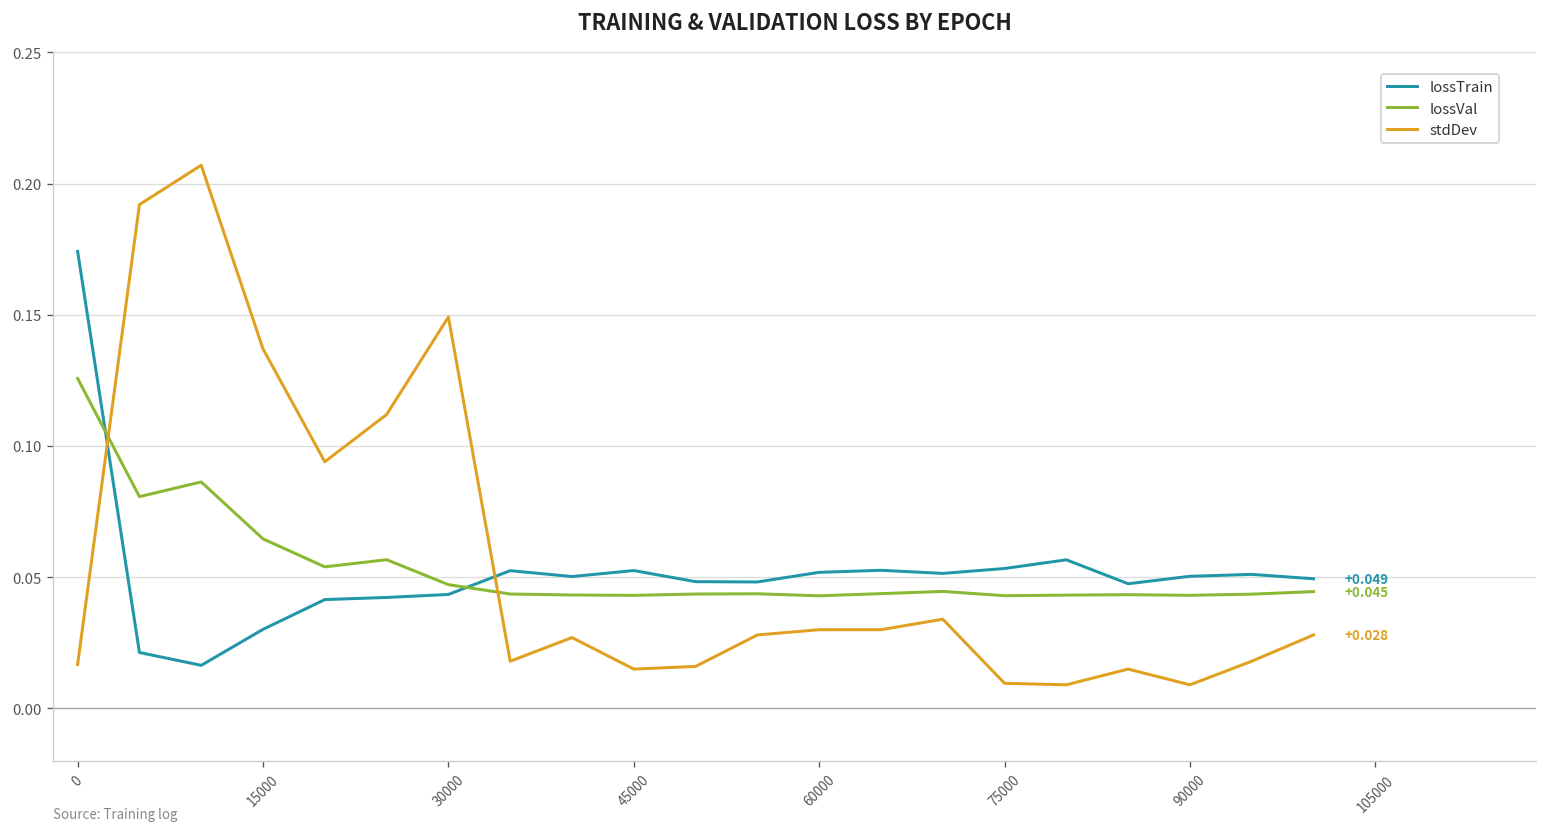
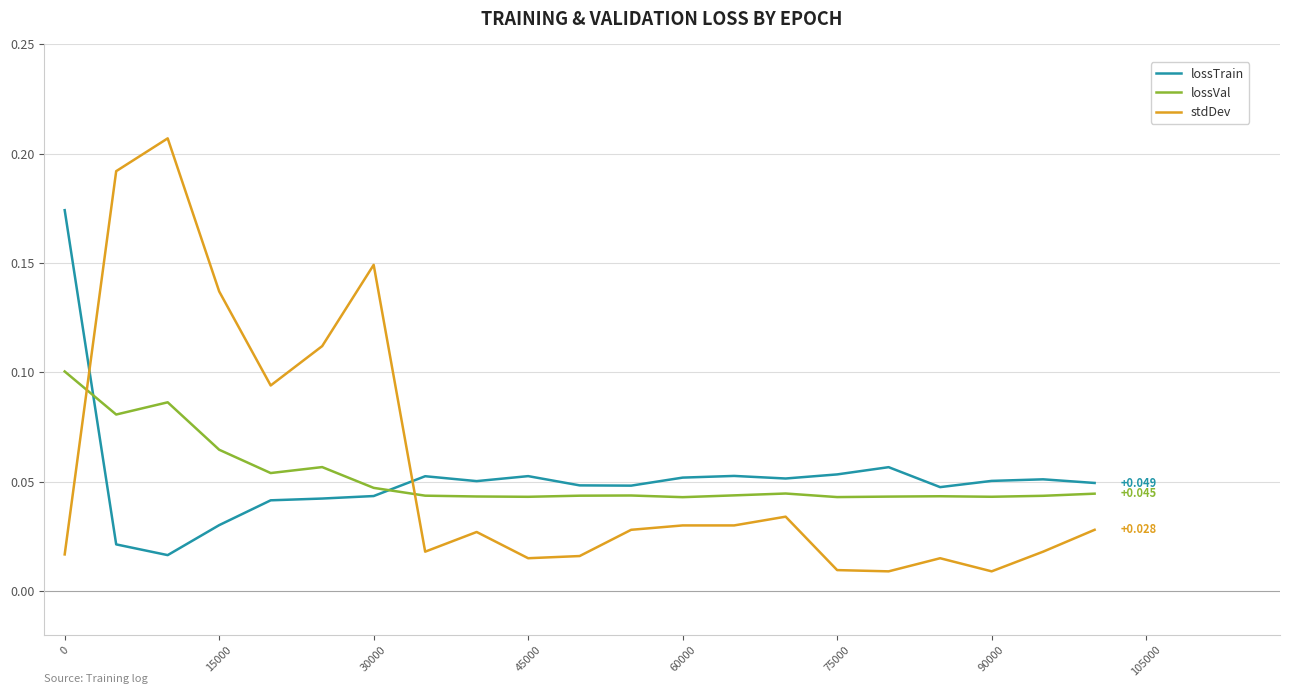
lossVal, 0: 0.126 -> 0.100
